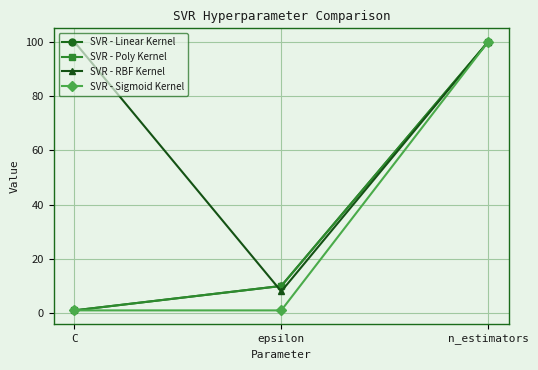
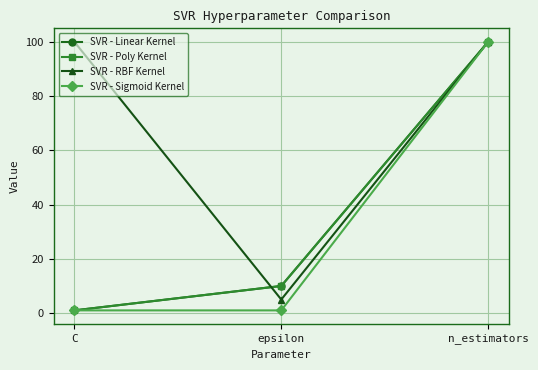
SVR - RBF Kernel, epsilon: 8 -> 5
